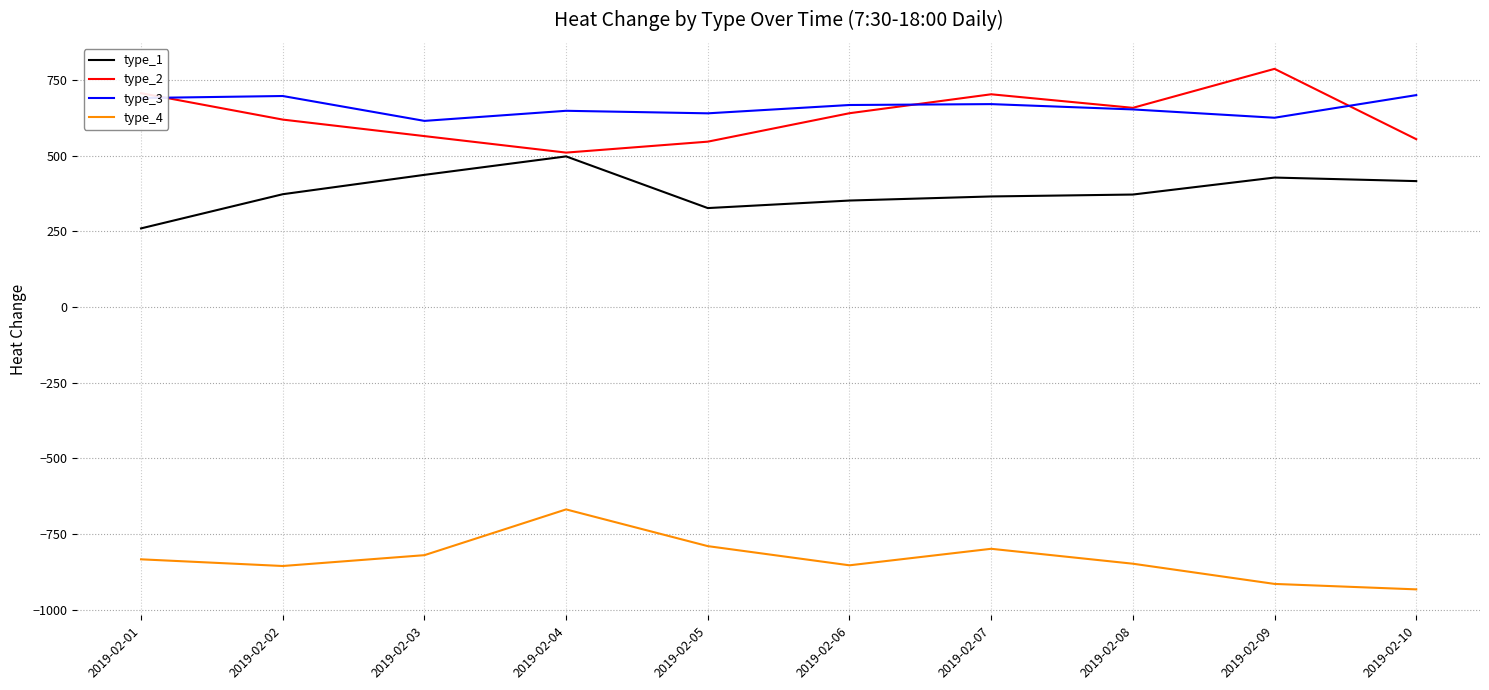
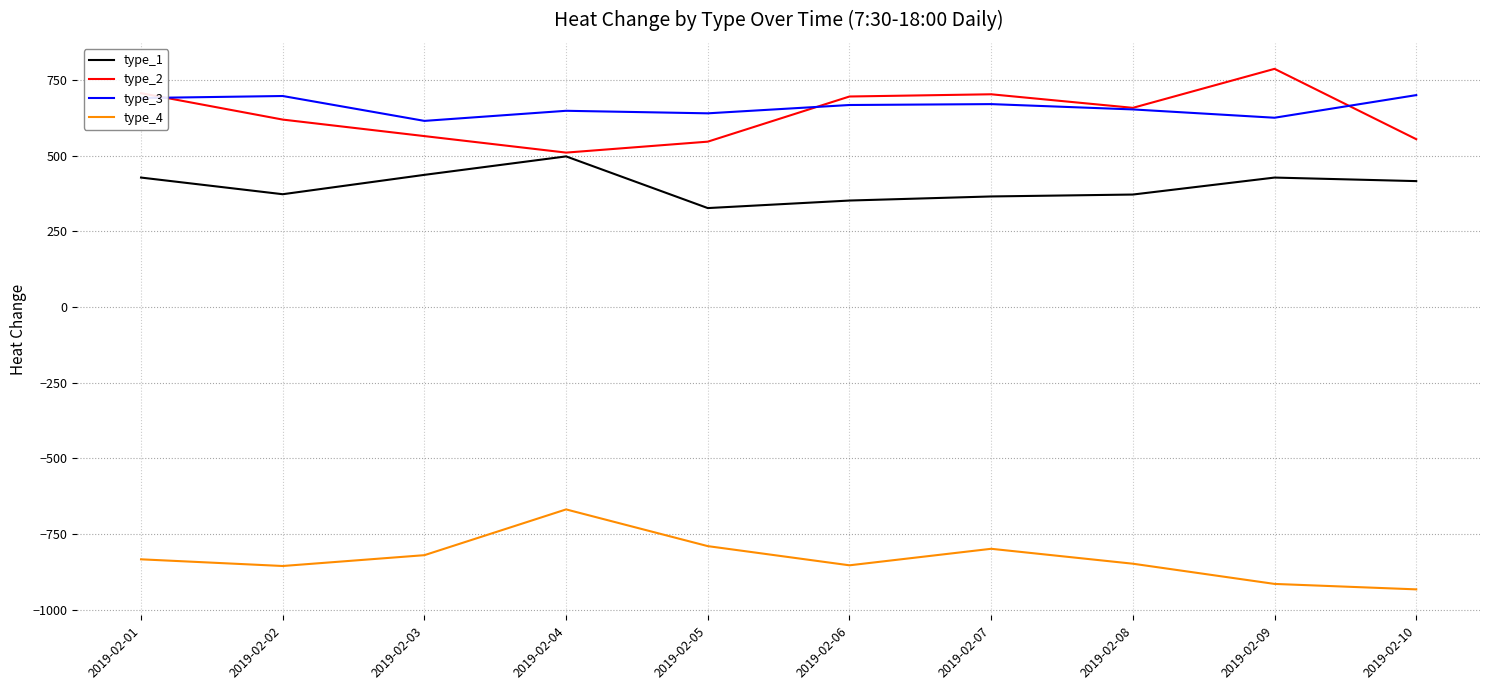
type_1, 2019-02-01: 260 -> 430
type_2, 2019-02-06: 640 -> 700
